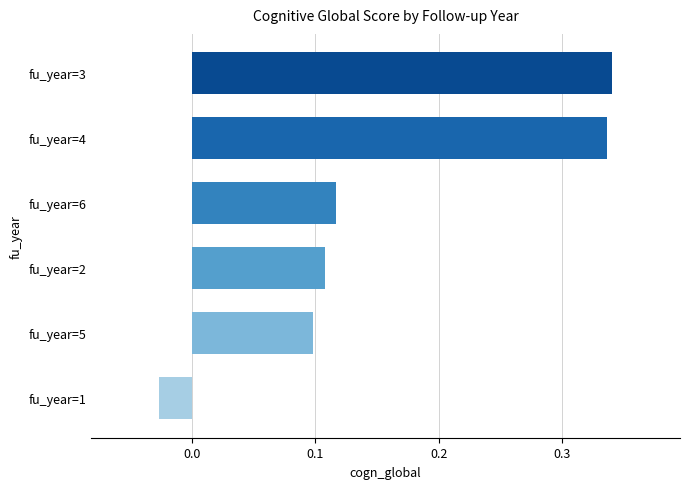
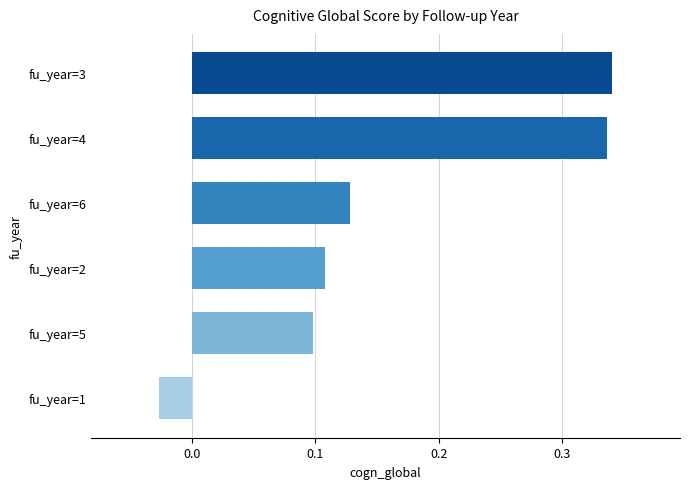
fu_year=6: 0.117 -> 0.128
